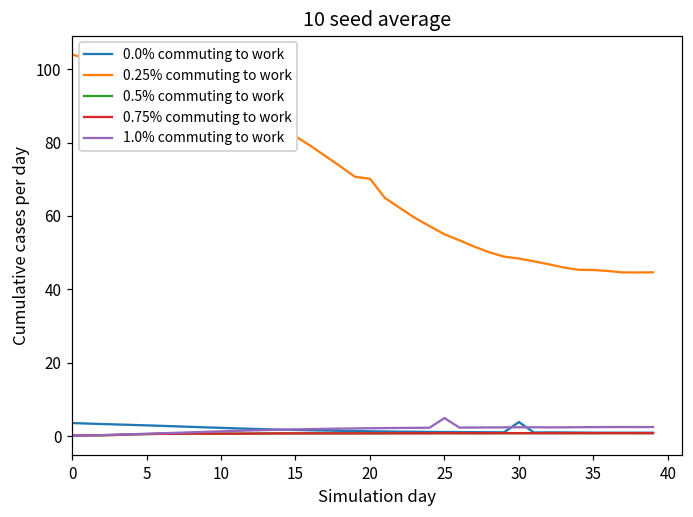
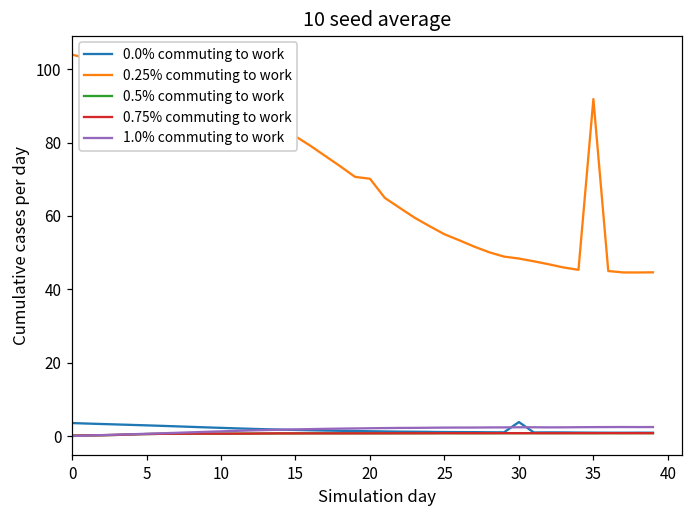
1.0% commuting to work, 25: 5 -> 2
0.25% commuting to work, 35: 45 -> 92
